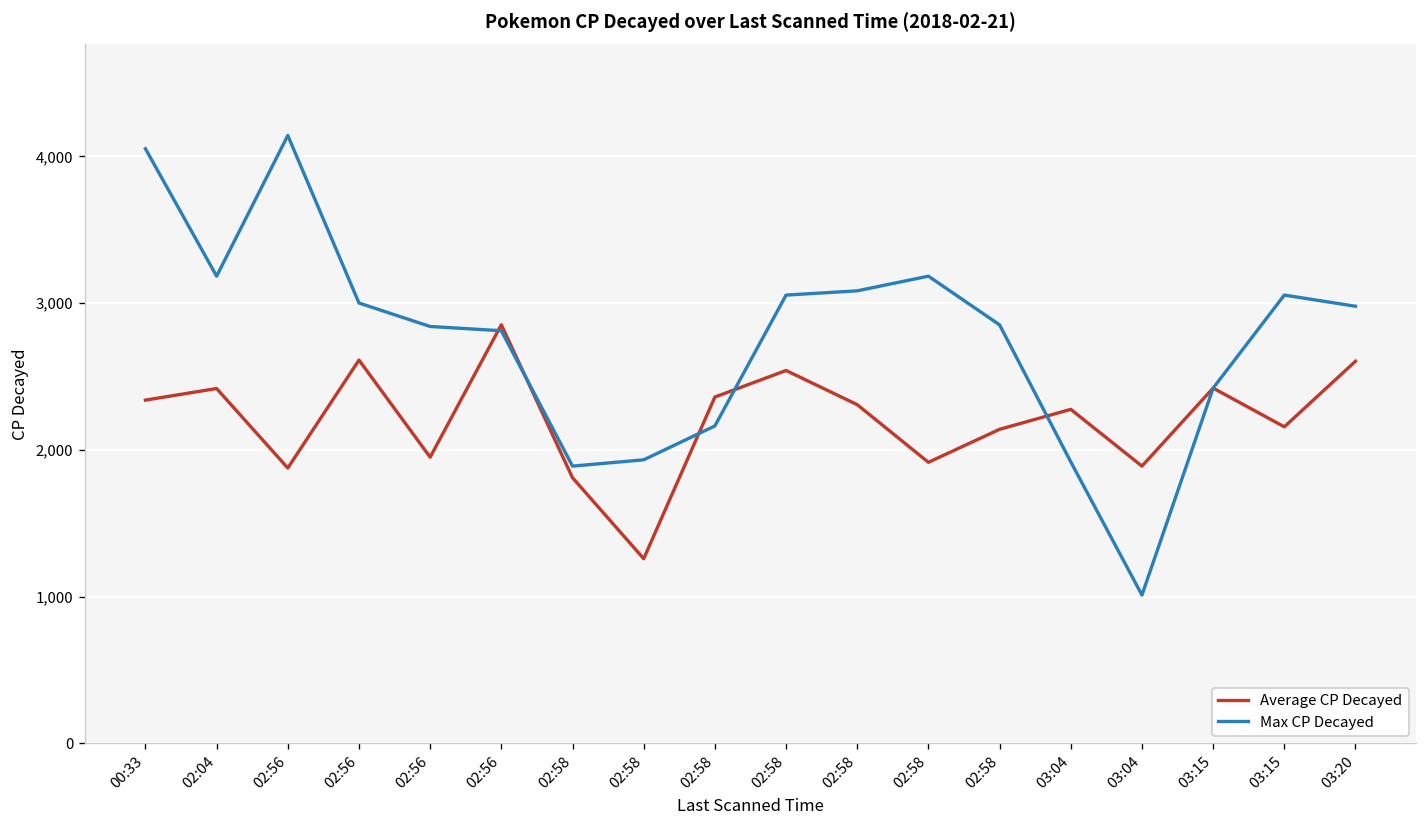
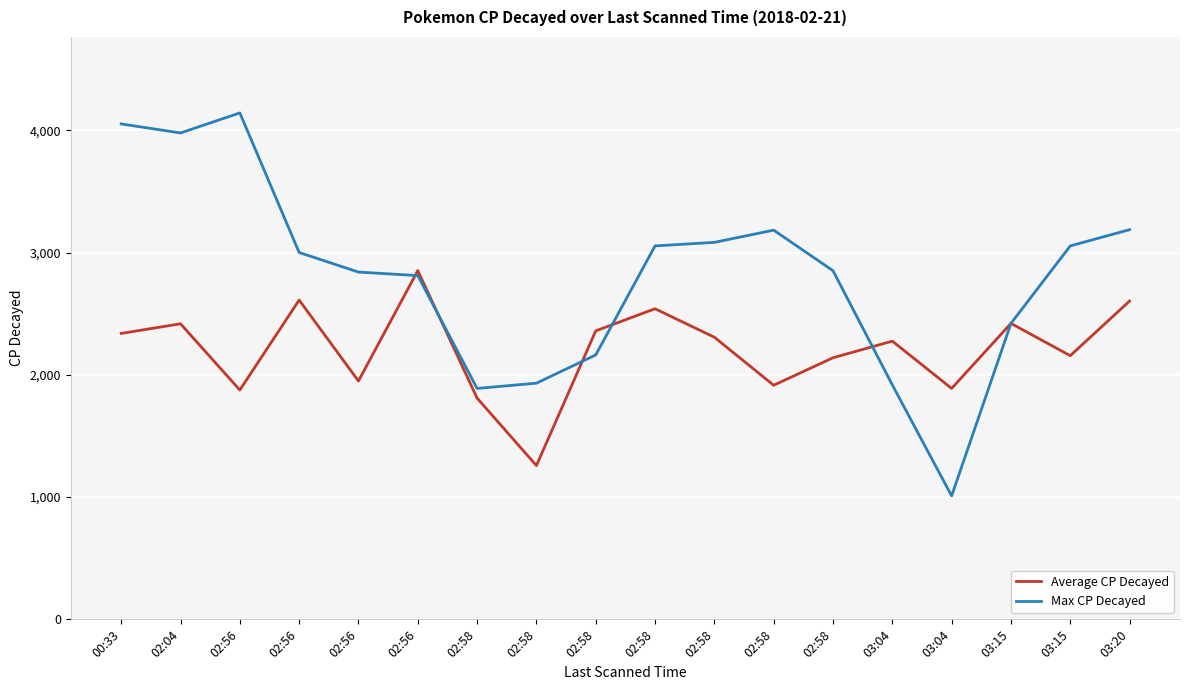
Max CP Decayed, 02:04: 3,180 -> 3,980
Max CP Decayed, 03:20: 2,980 -> 3,190
